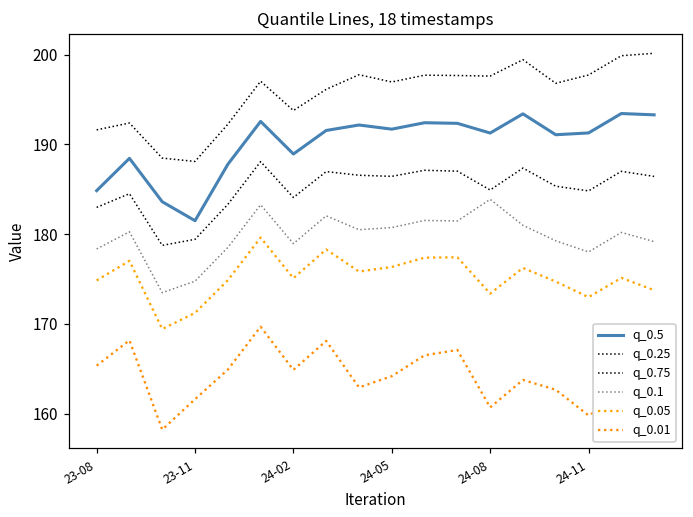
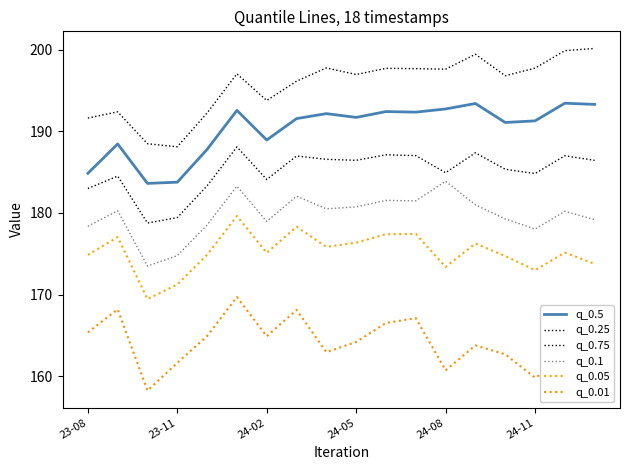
q_0.5, 23-11: 182 -> 184
q_0.5, 24-08: 191 -> 193
